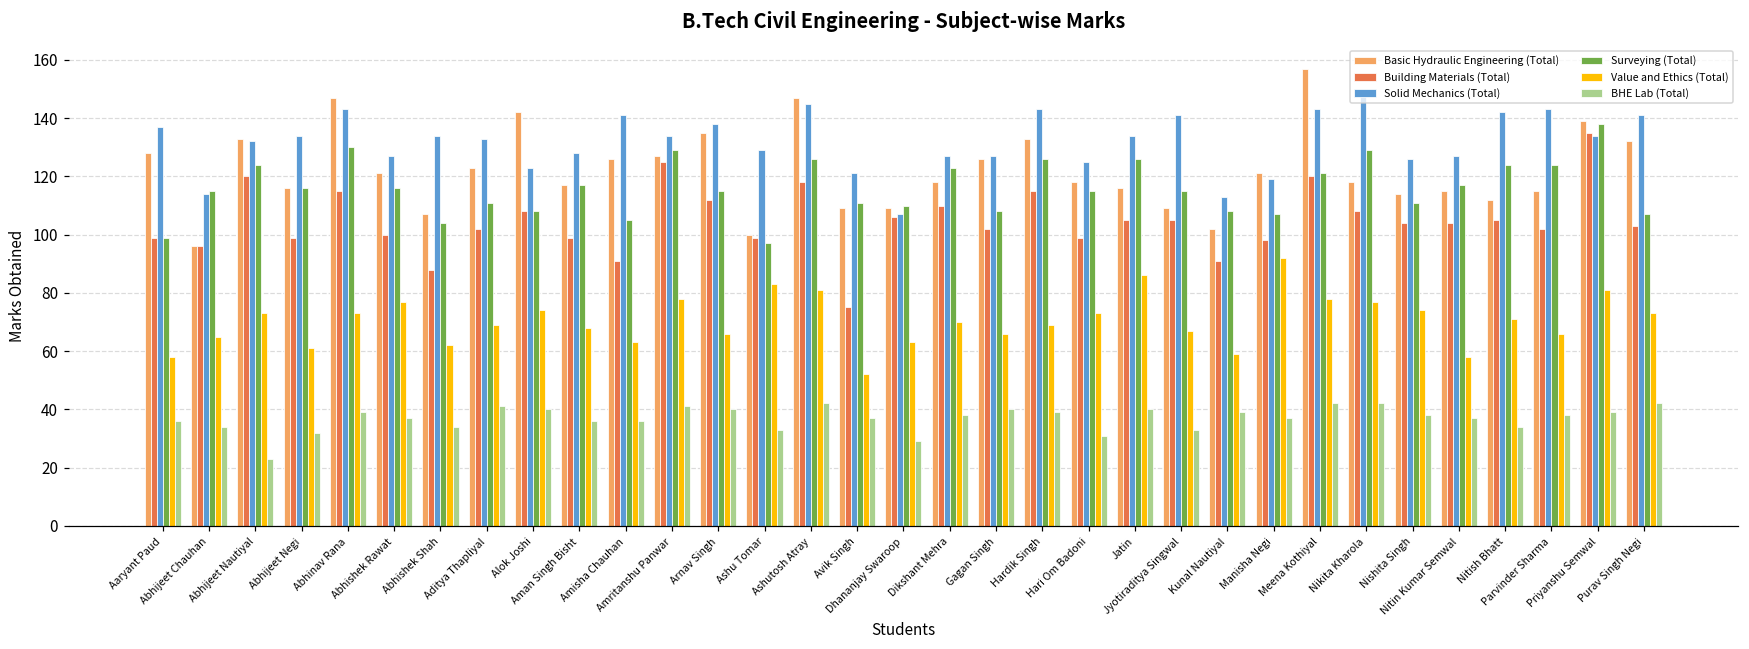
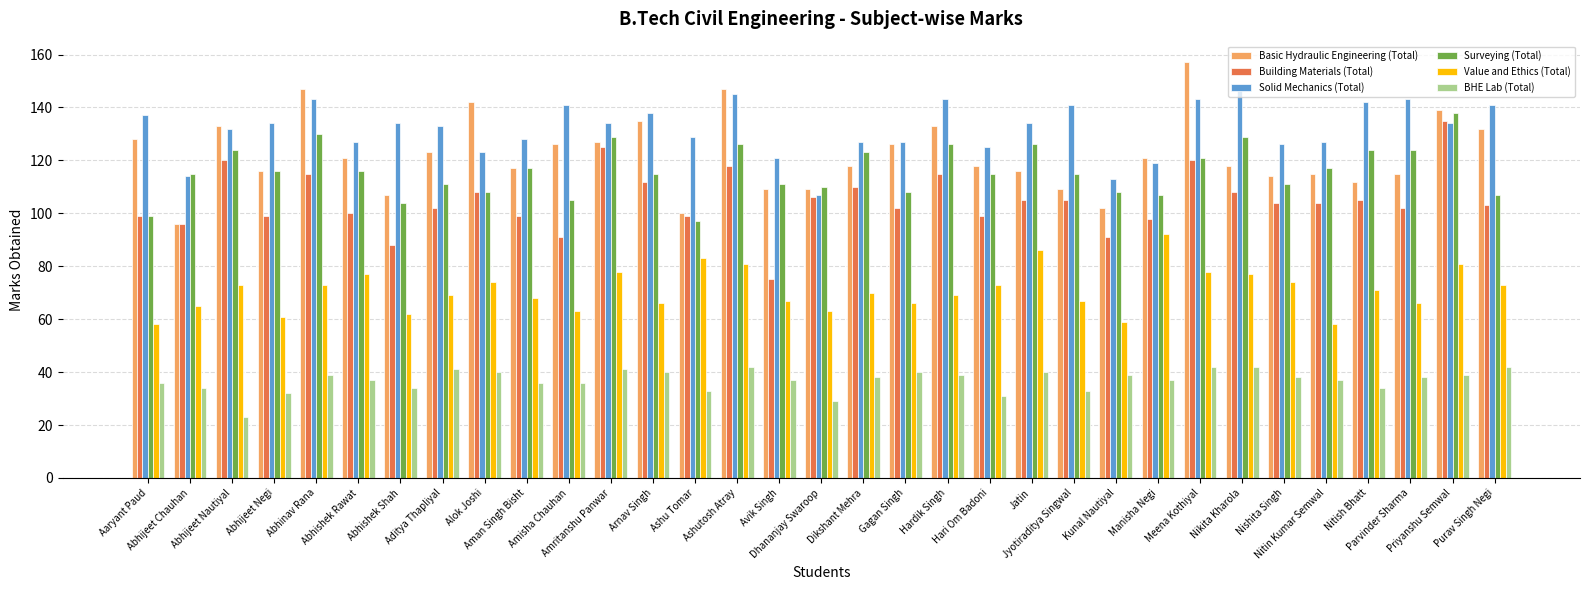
Value and Ethics (Total), Avik Singh: 52 -> 67
